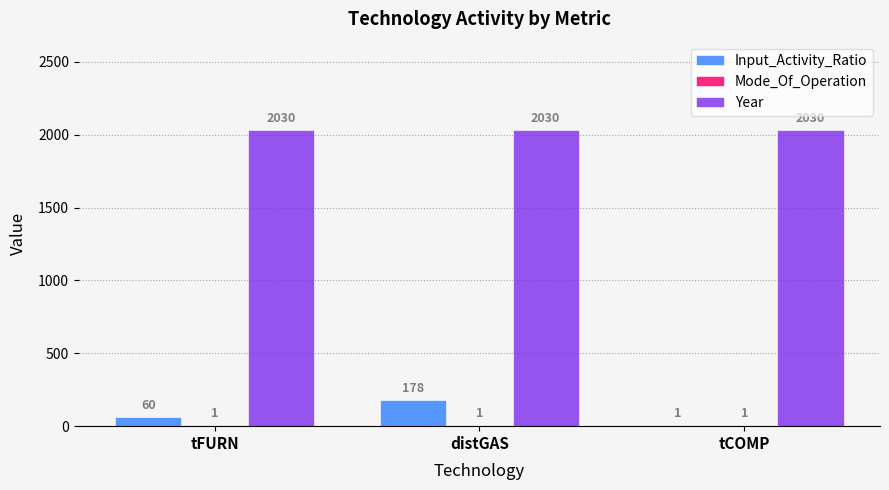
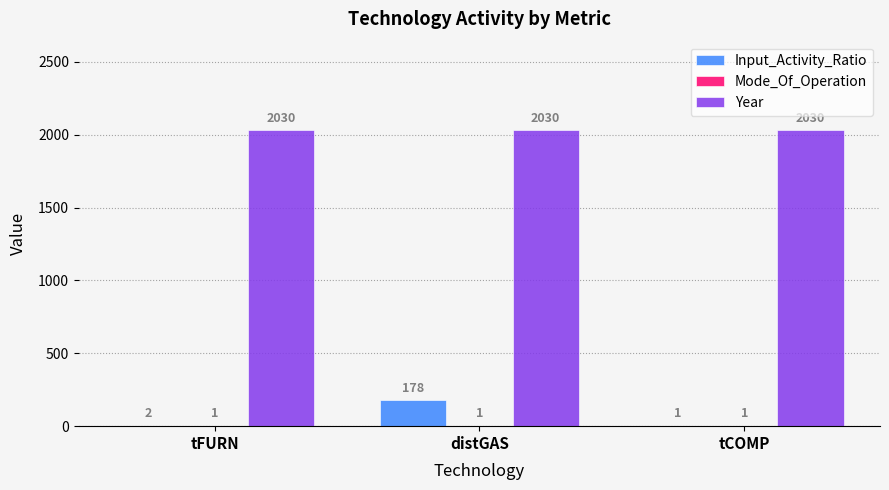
Input_Activity_Ratio, tFURN: 60 -> 2
